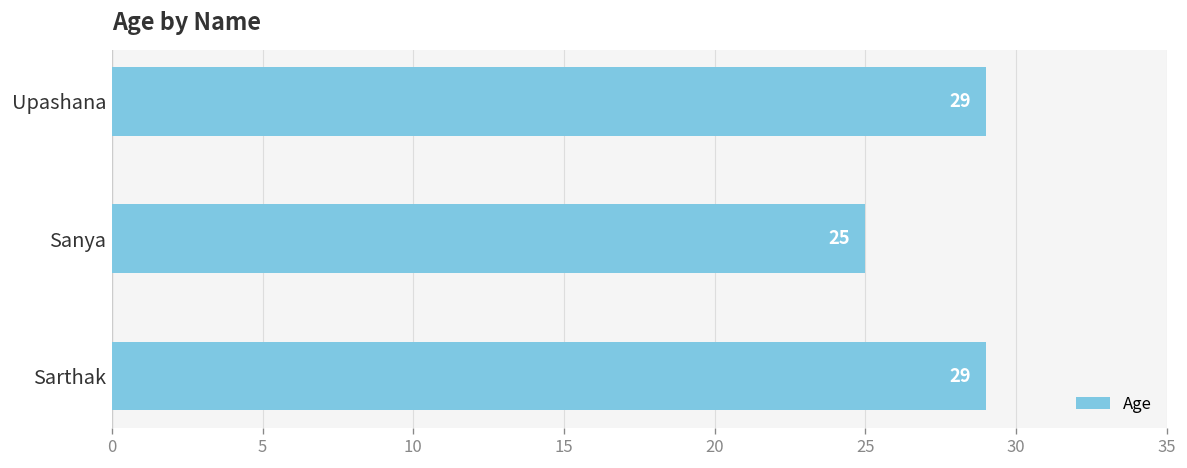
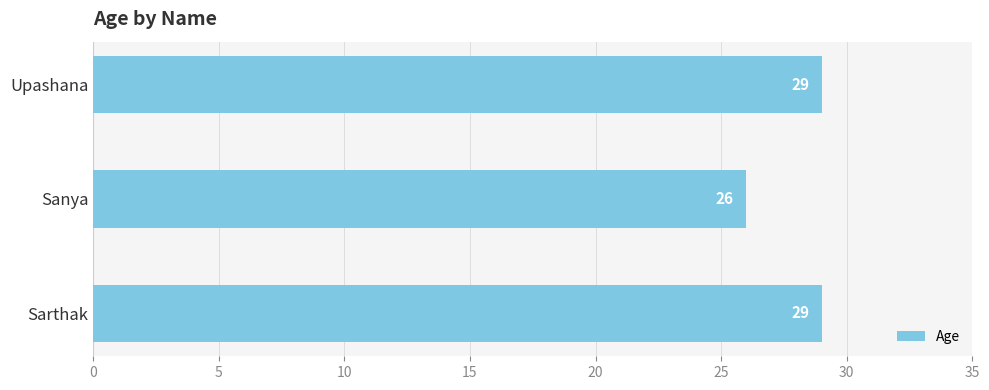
Sanya: 25 -> 26
